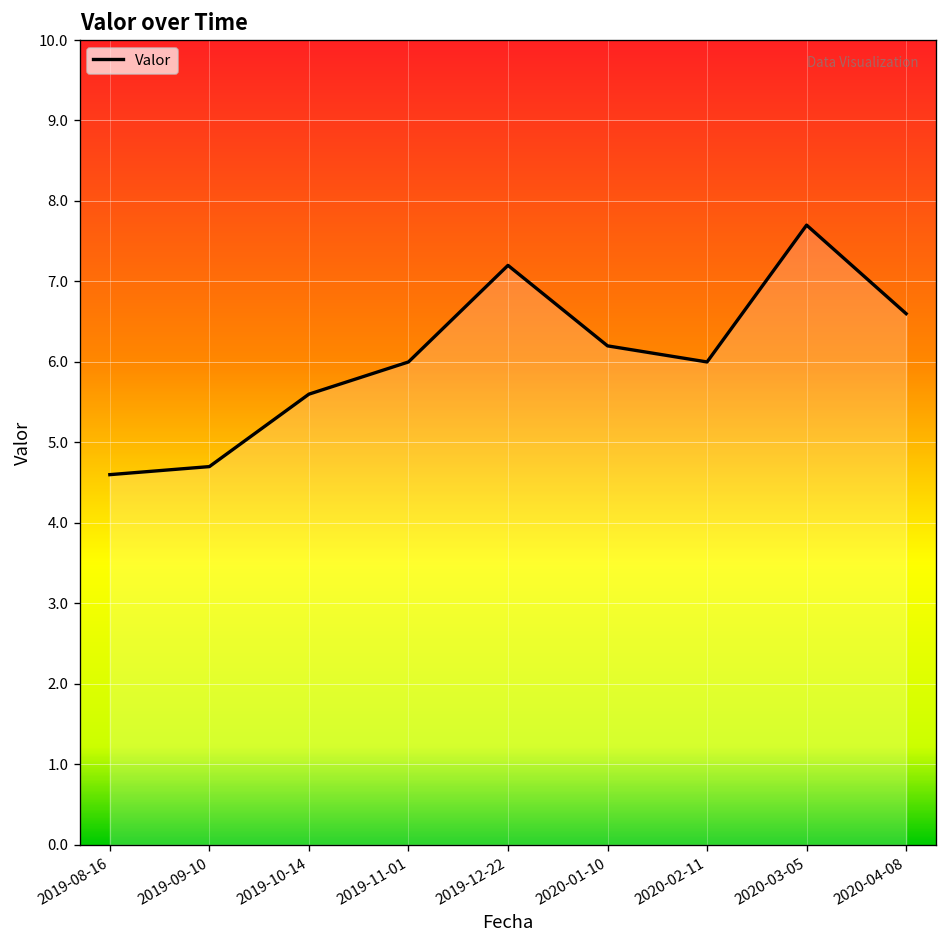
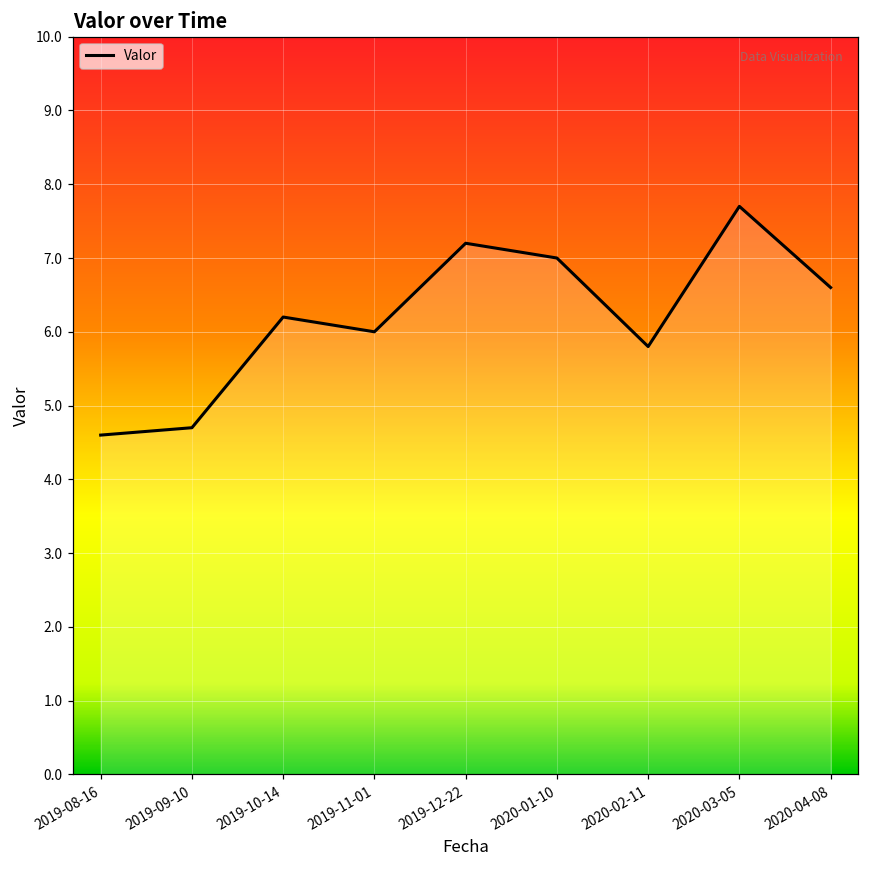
2019-10-14: 5.6 -> 6.2
2020-01-10: 6.2 -> 7.0
2020-02-11: 6.0 -> 5.8
